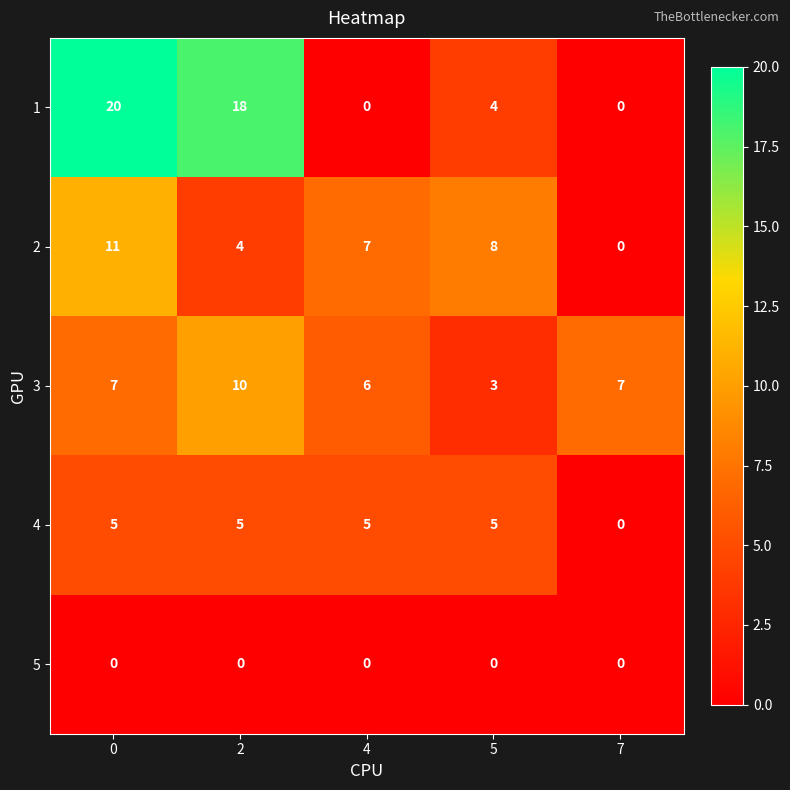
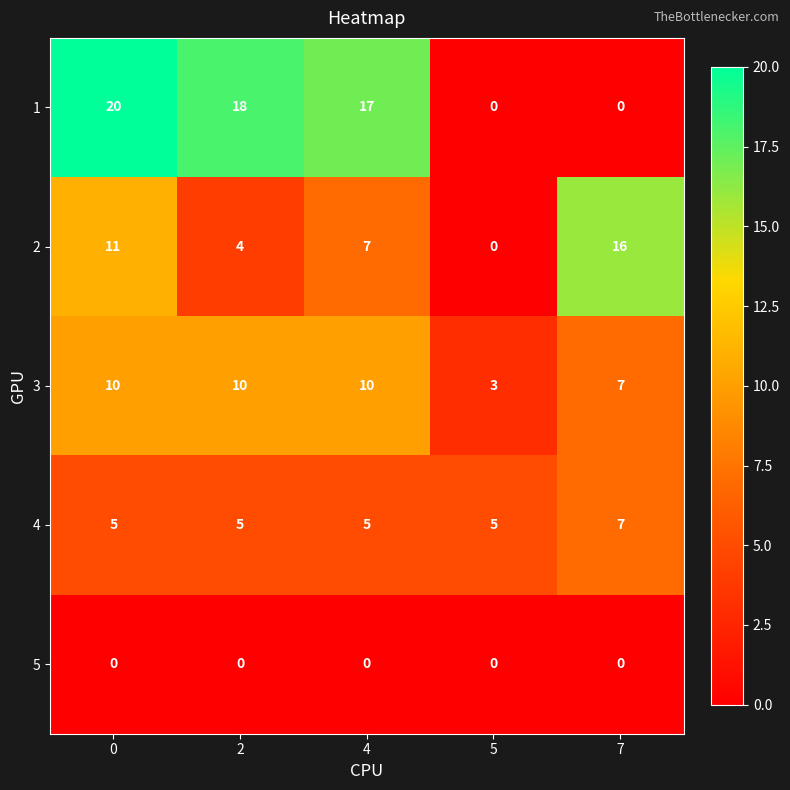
1, 4: 0 -> 17
1, 5: 4 -> 0
2, 5: 8 -> 0
2, 7: 0 -> 16
3, 0: 7 -> 10
3, 4: 6 -> 10
4, 7: 0 -> 7
